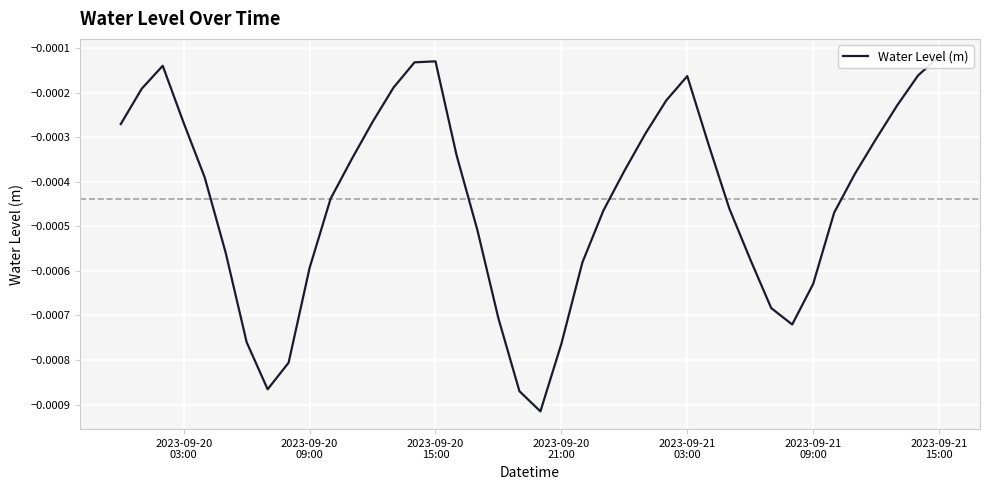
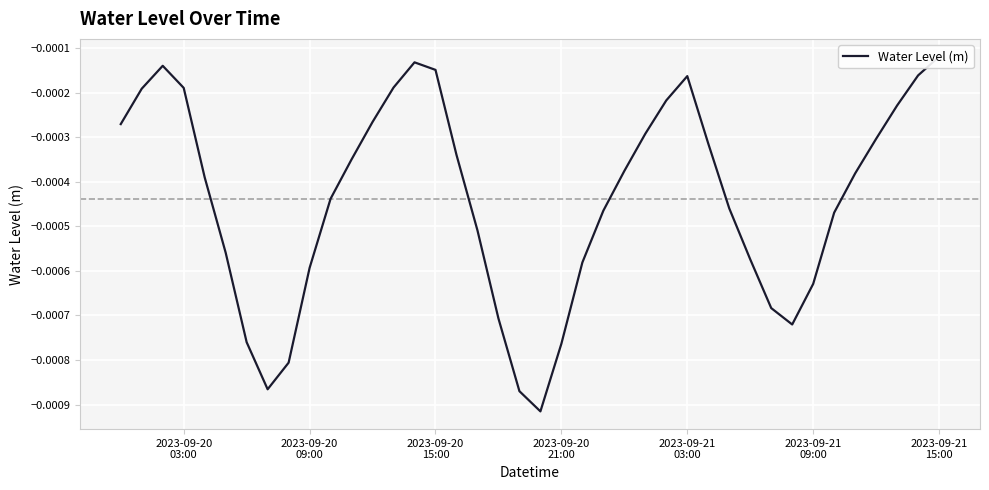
2023-09-20 03:00: -0.00027 -> -0.00019
2023-09-20 15:00: -0.00013 -> -0.00015
